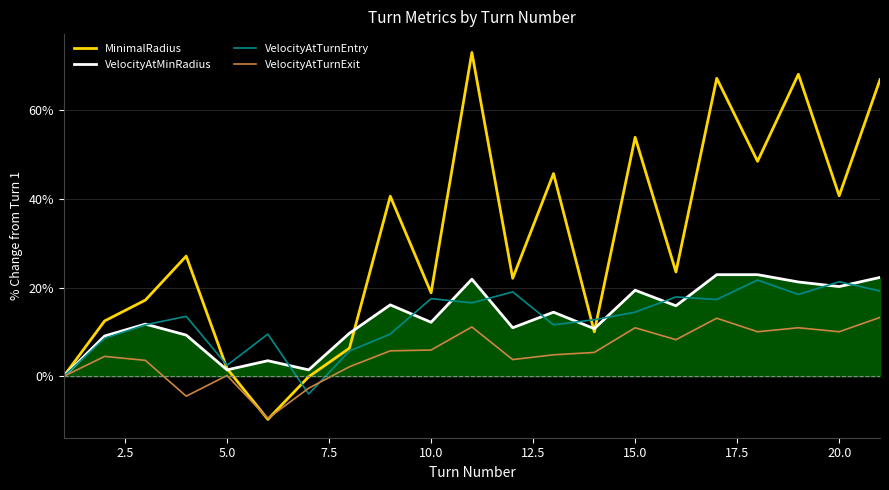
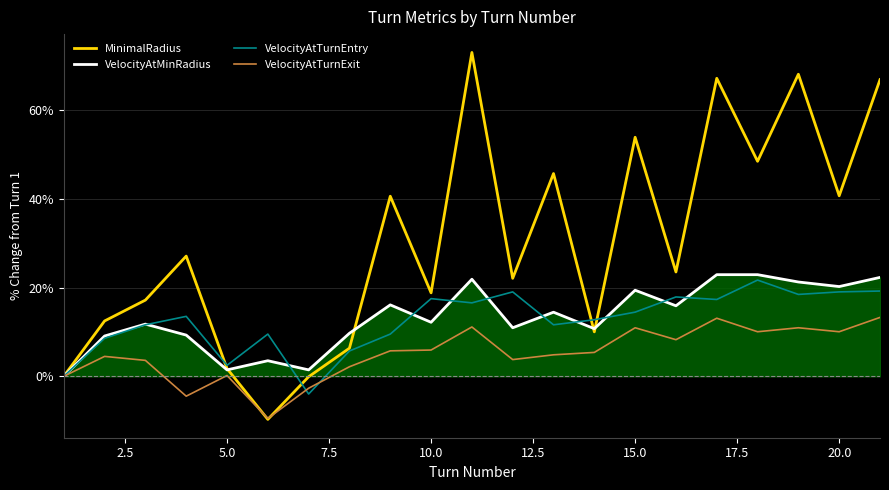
VelocityAtTurnEntry, 20.0: 21% -> 19%
